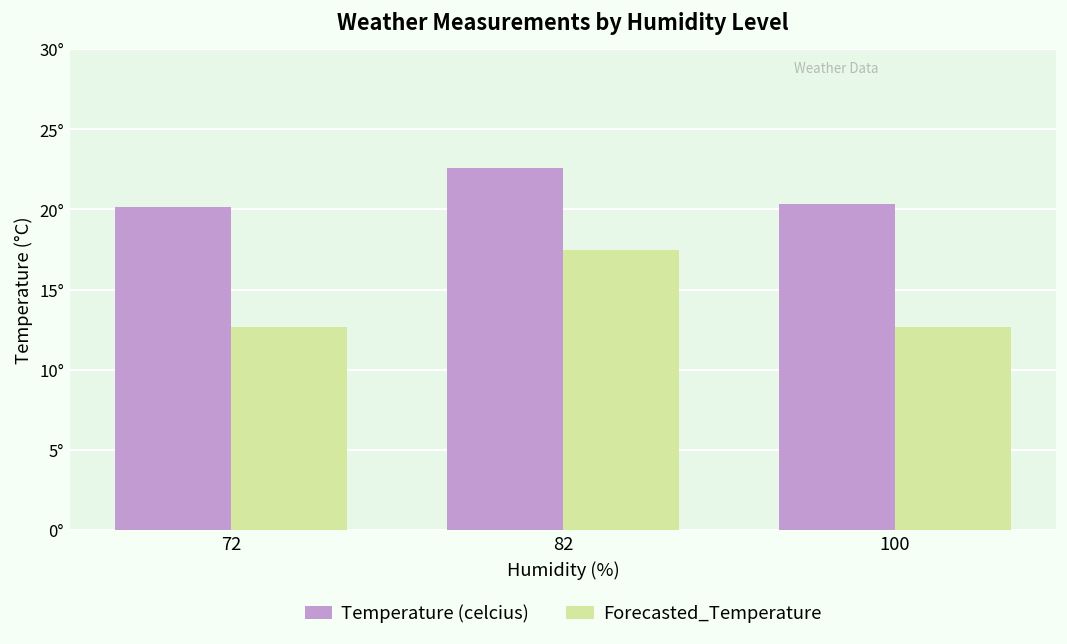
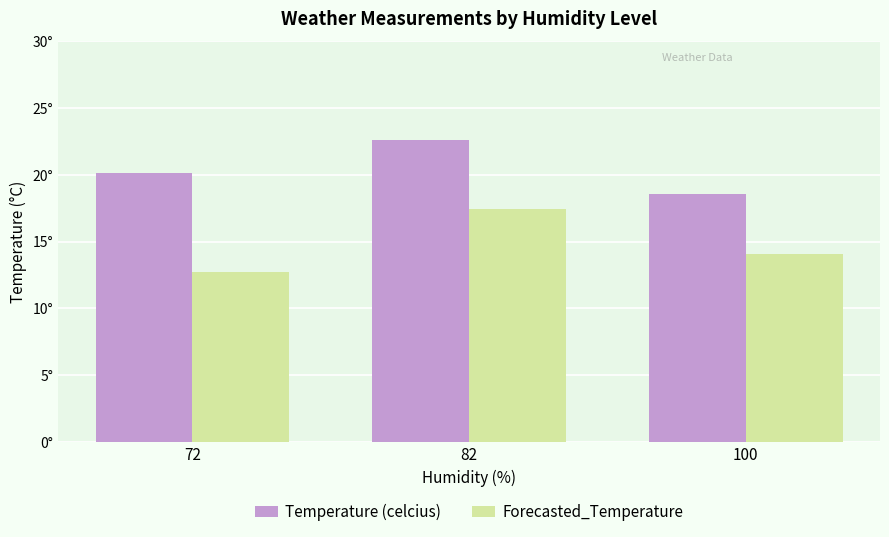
Temperature (celcius), 100: 20.4° -> 18.6°
Forecasted_Temperature, 100: 12.7° -> 14.0°
